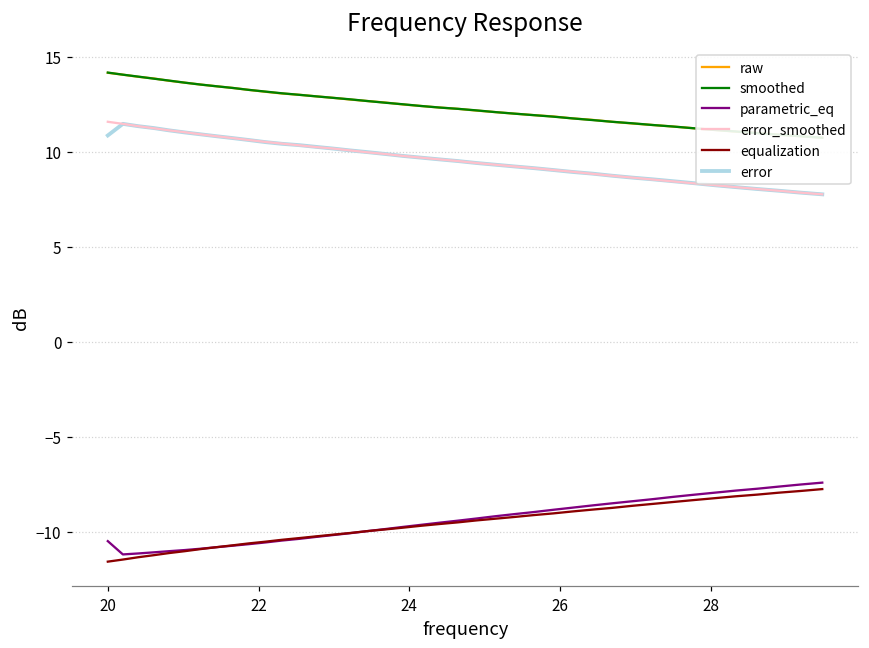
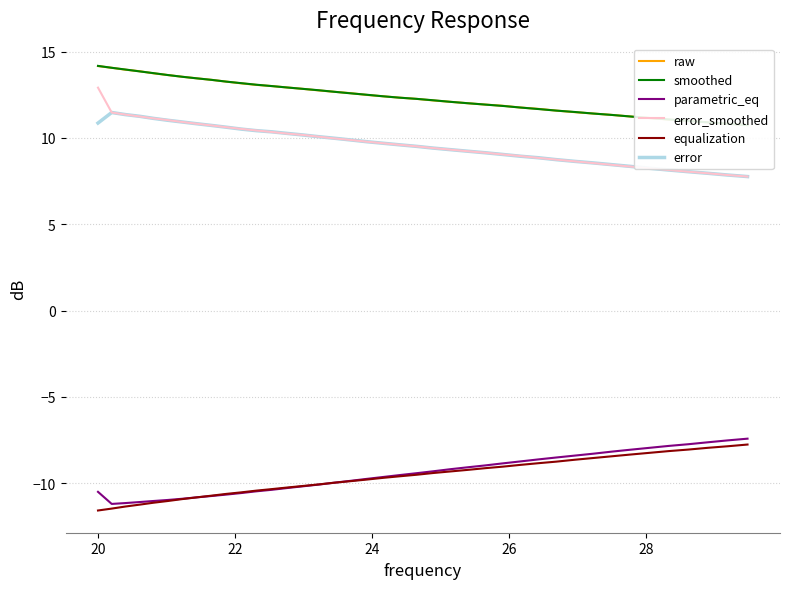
error_smoothed, 20: 11.6 -> 12.9
